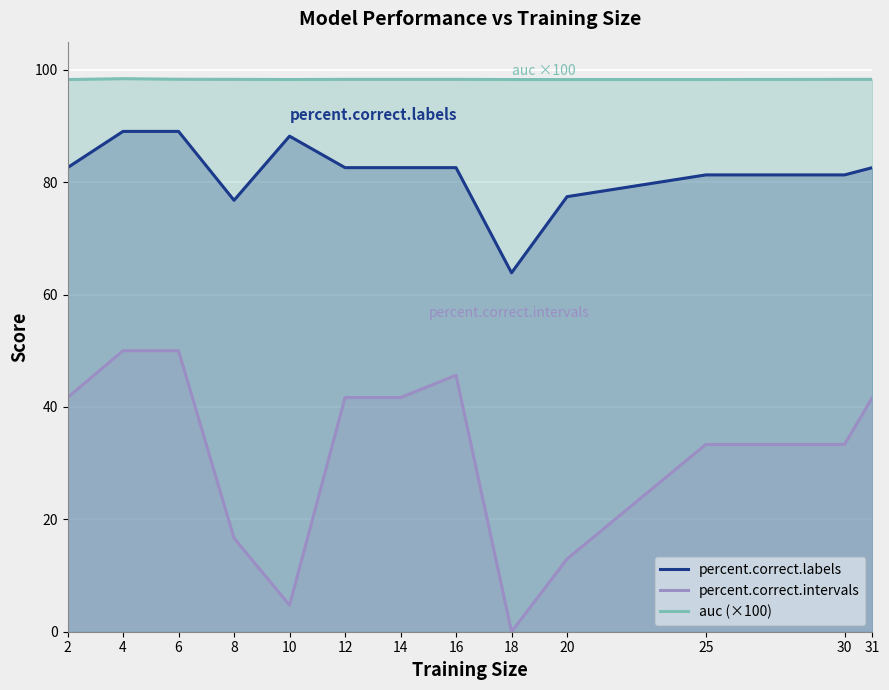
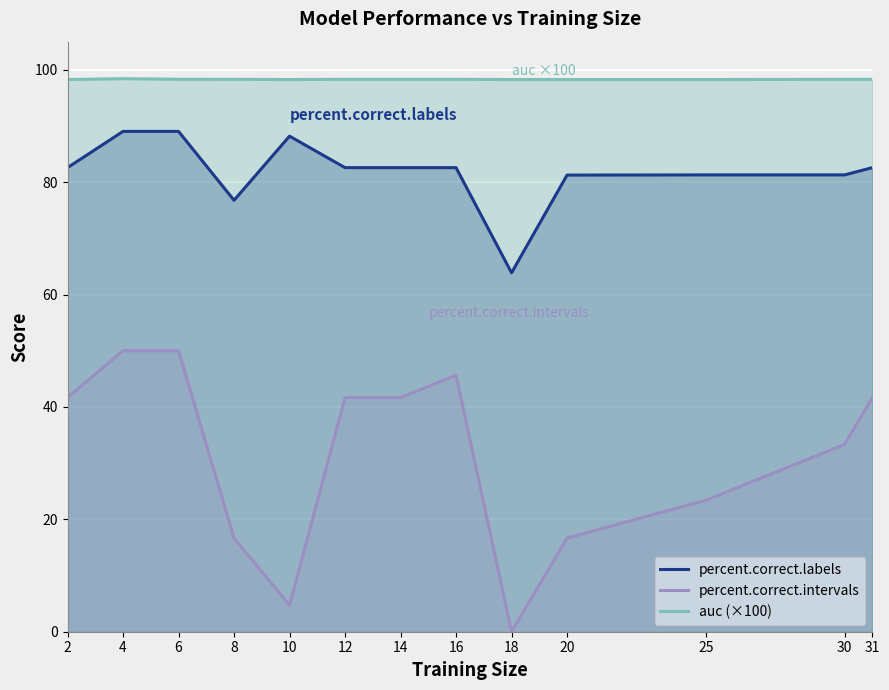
percent.correct.labels, 20: 77 -> 81
percent.correct.intervals, 20: 13 -> 17
percent.correct.intervals, 25: 33 -> 23
